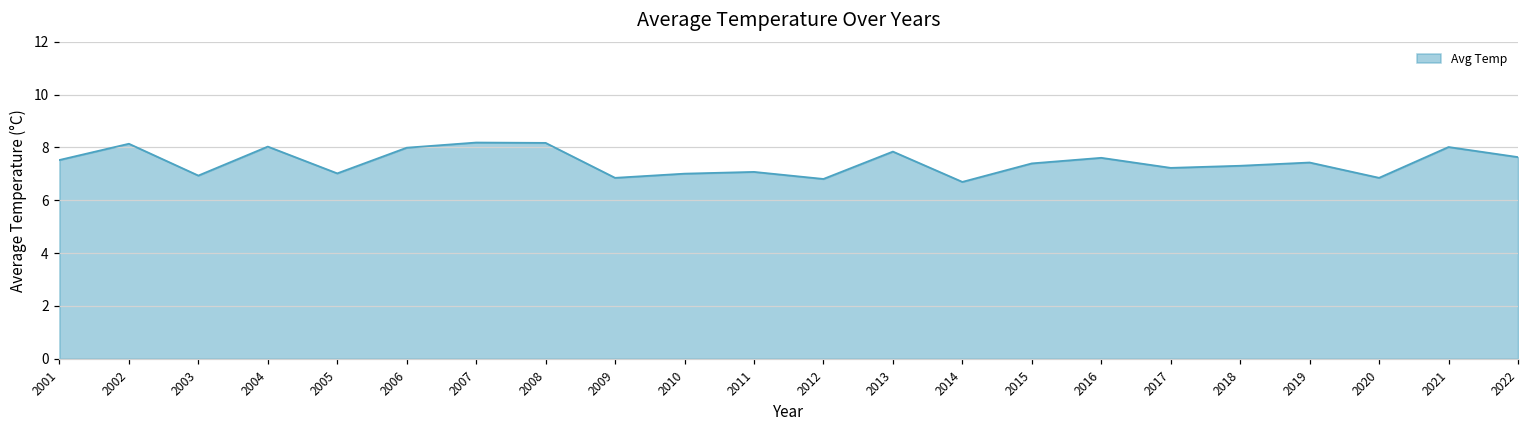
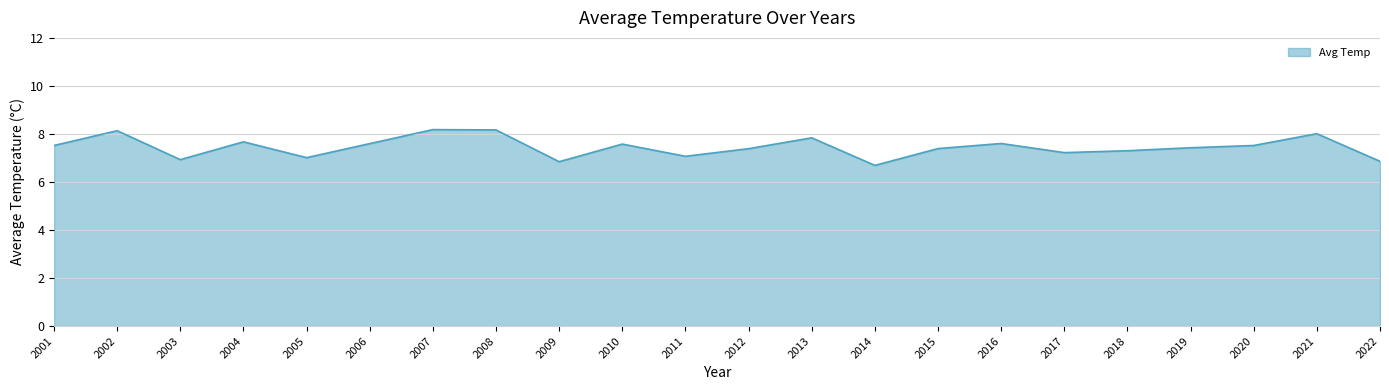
2004: 8.0 -> 7.7
2006: 8.0 -> 7.6
2010: 7.0 -> 7.6
2012: 6.8 -> 7.4
2020: 6.8 -> 7.5
2022: 7.6 -> 6.9
